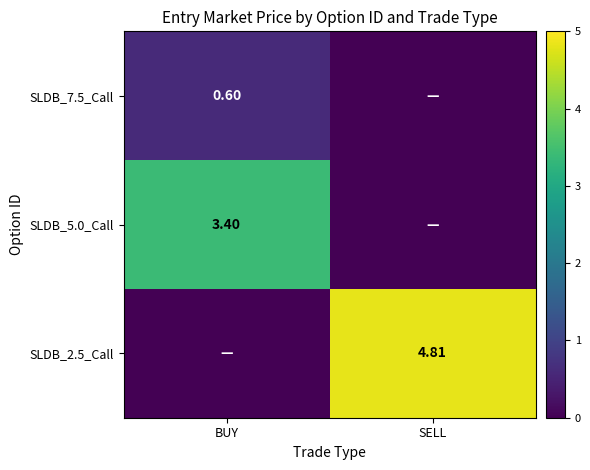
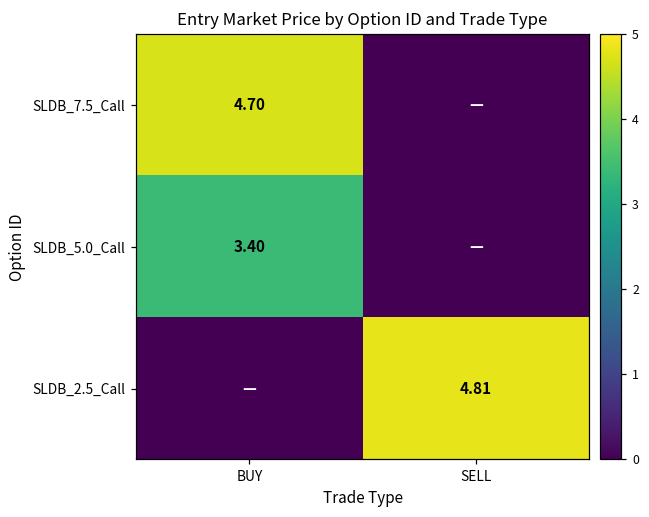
SLDB_7.5_Call, BUY: 0.60 -> 4.70
